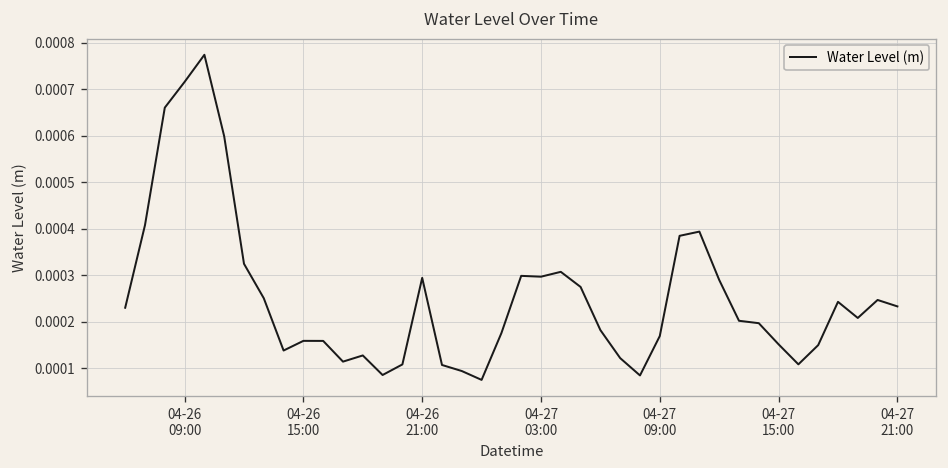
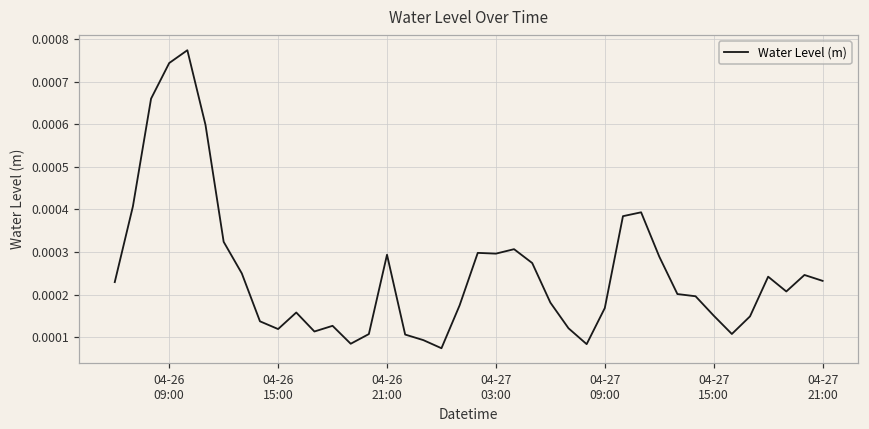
04-26 09:00: 0.00072 -> 0.00074
04-26 15:00: 0.00016 -> 0.00012
